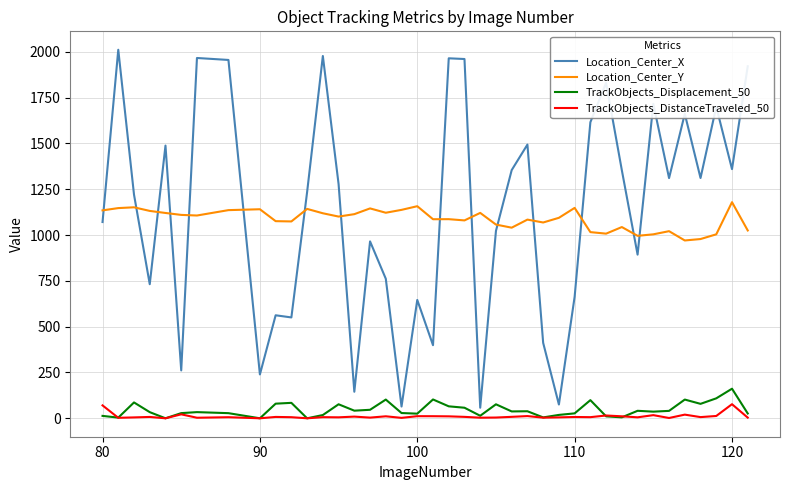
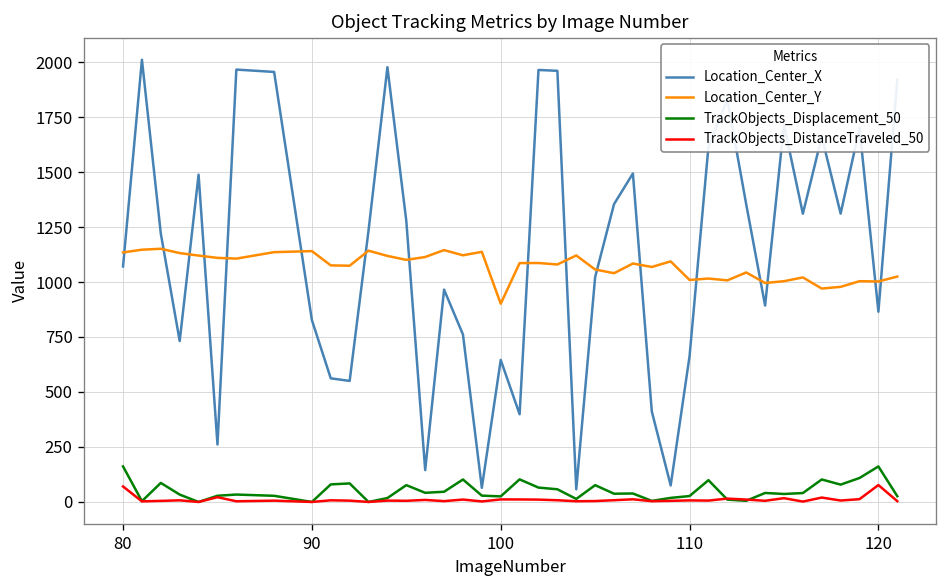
TrackObjects_Displacement_50, 80: 10 -> 160
Location_Center_X, 90: 240 -> 830
Location_Center_Y, 100: 1160 -> 900
Location_Center_Y, 110: 1150 -> 1010
Location_Center_X, 120: 1360 -> 860
Location_Center_Y, 120: 1180 -> 1000
